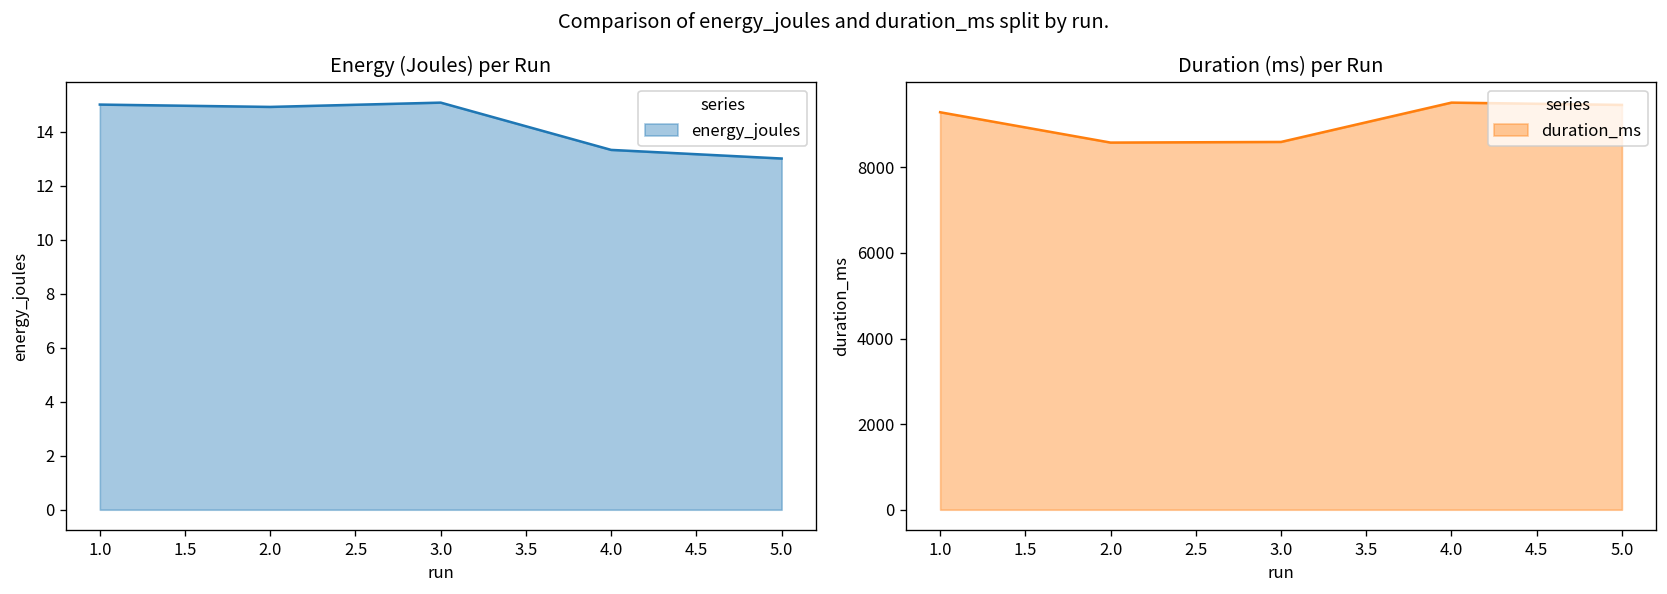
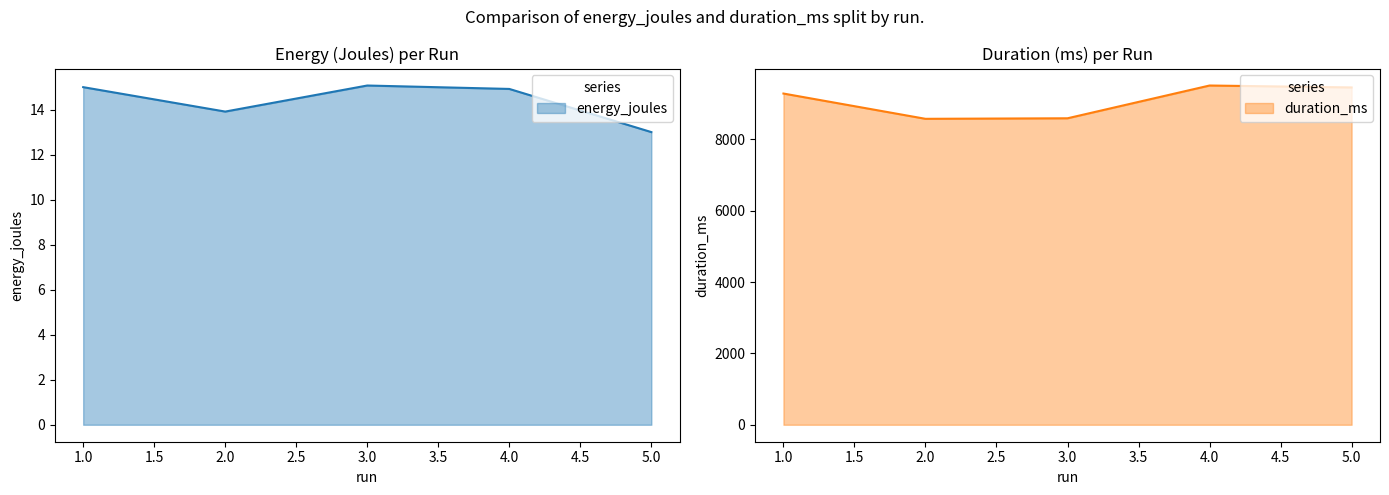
Energy (Joules) per Run, 2.0: 14.9 -> 13.9
Energy (Joules) per Run, 4.0: 13.3 -> 14.9
